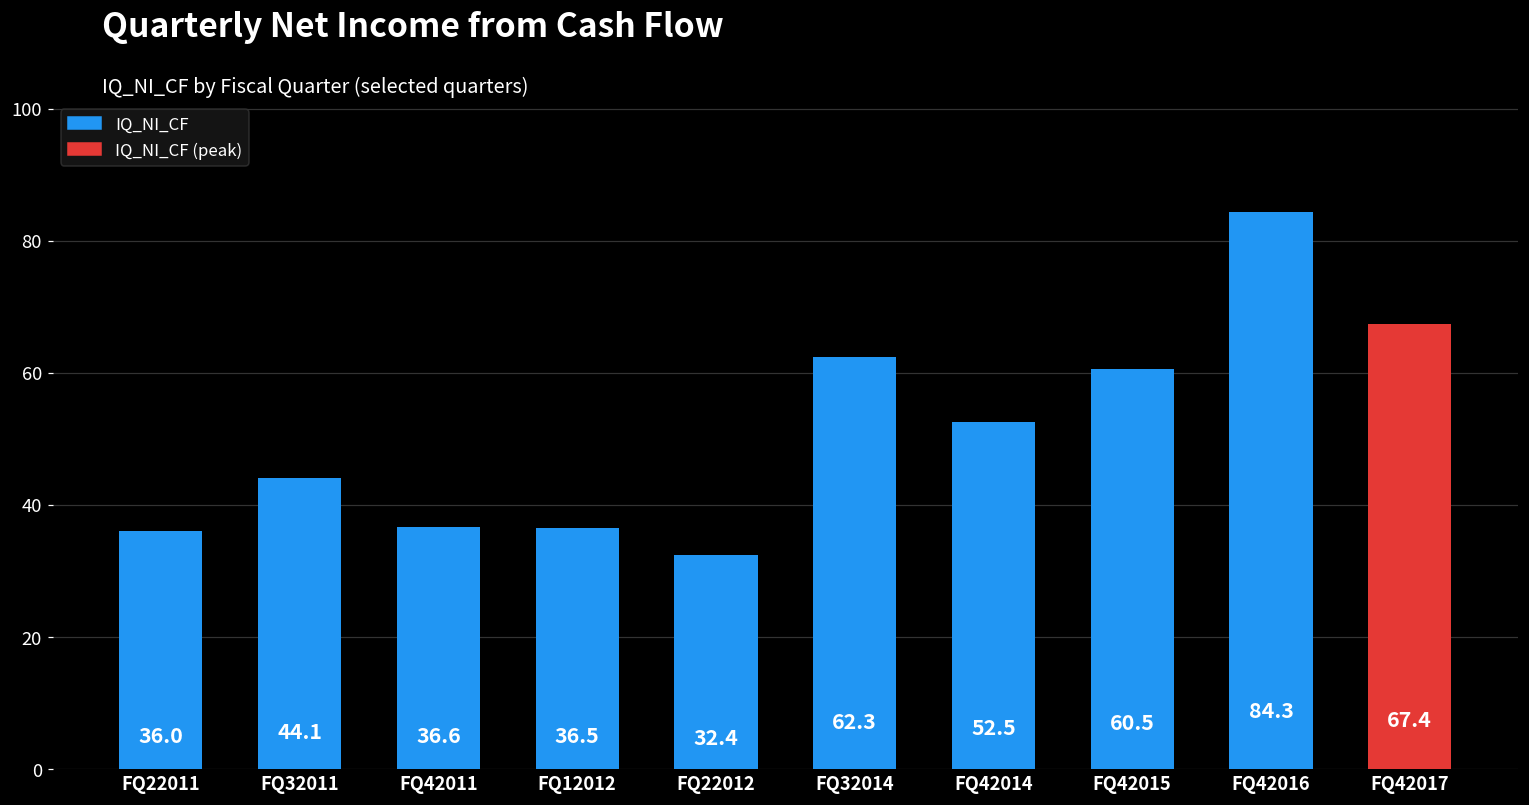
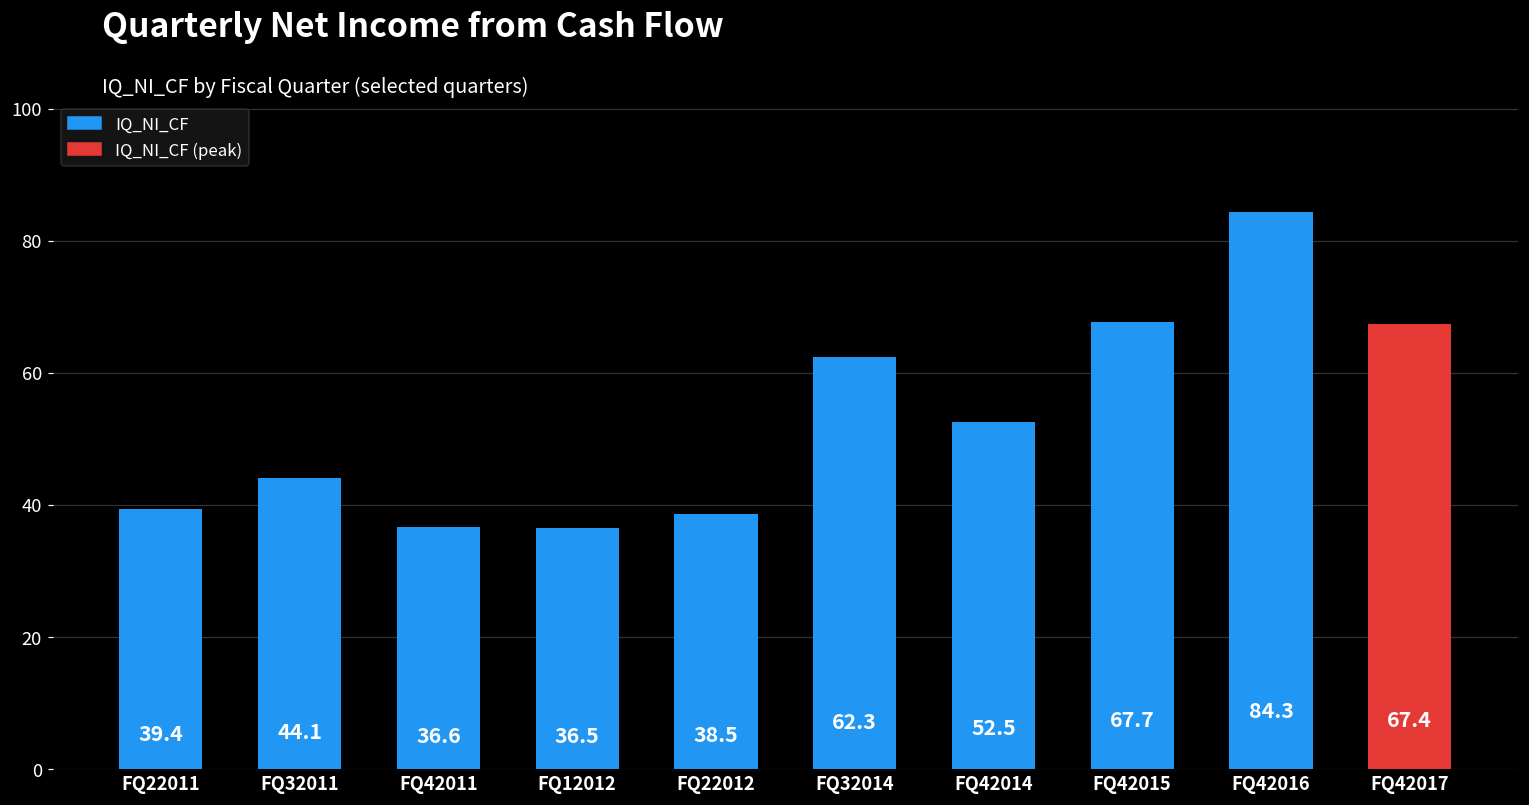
FQ22011: 36.0 -> 39.4
FQ22012: 32.4 -> 38.5
FQ42015: 60.5 -> 67.7
